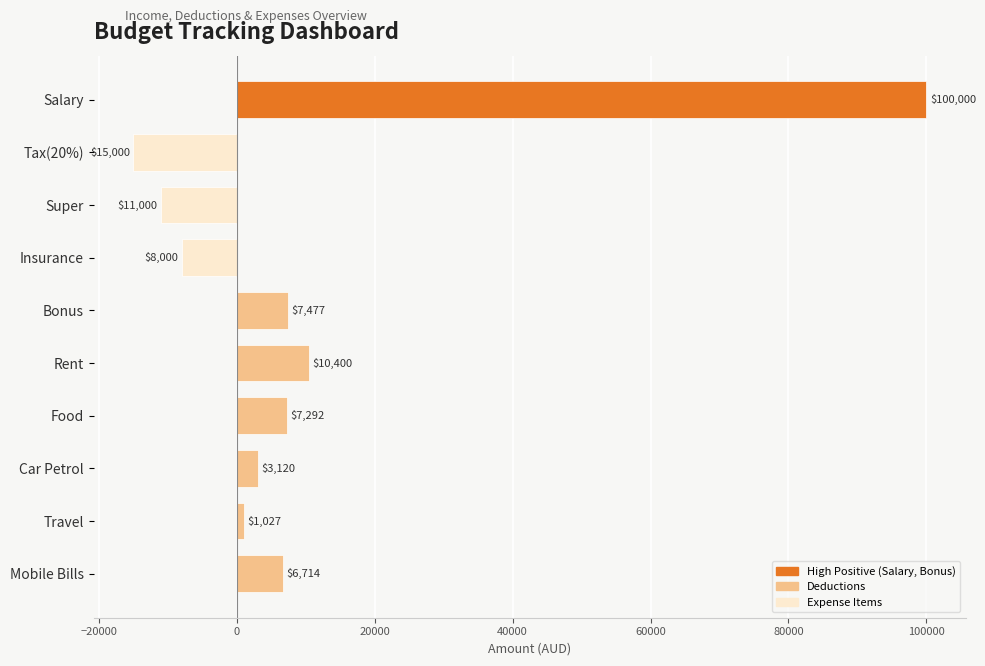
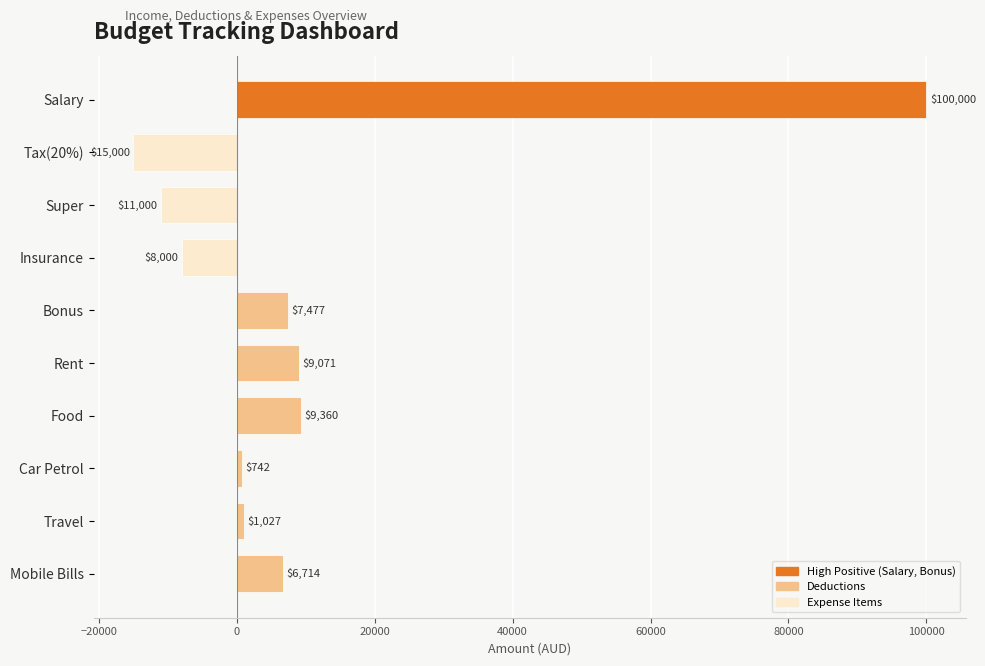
Rent: $10,400 -> $9,071
Food: $7,292 -> $9,360
Car Petrol: $3,120 -> $742
